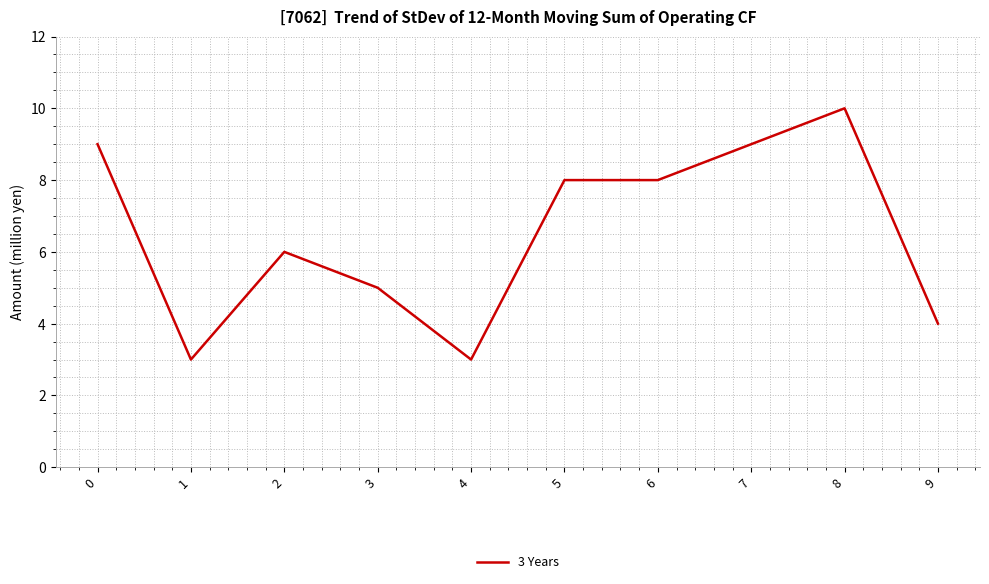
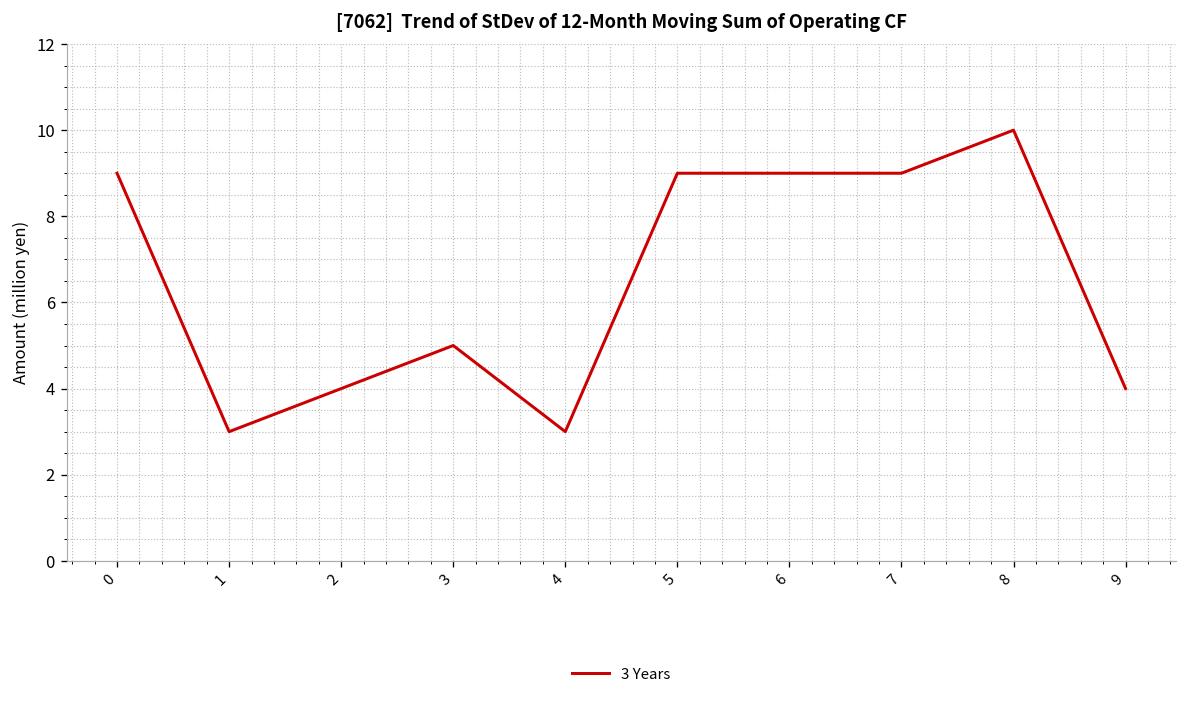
2: 6 -> 4
5: 8 -> 9
6: 8 -> 9
